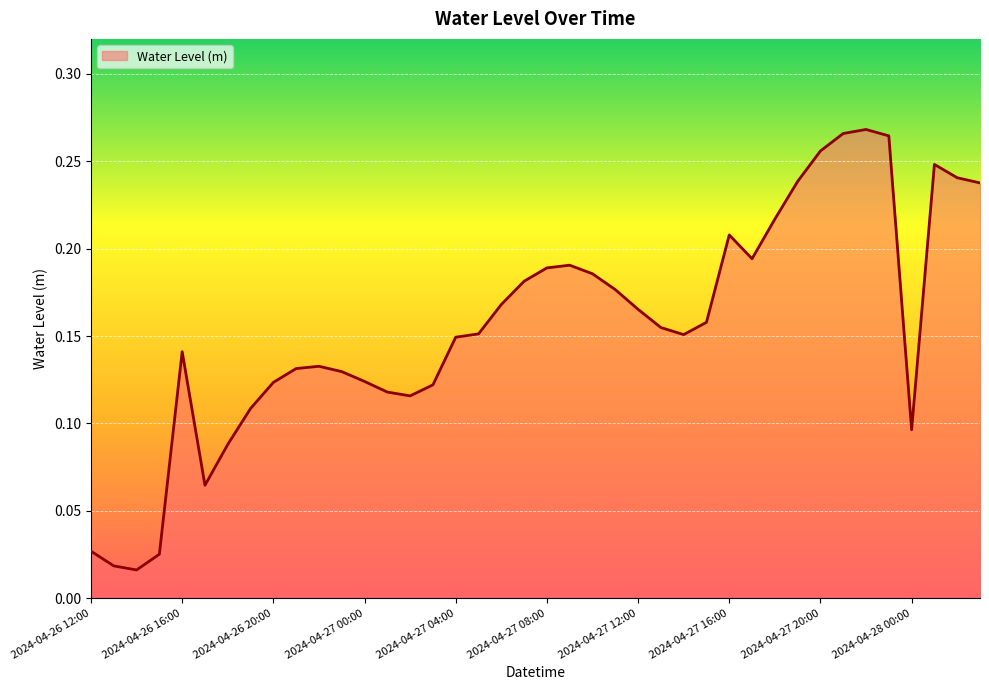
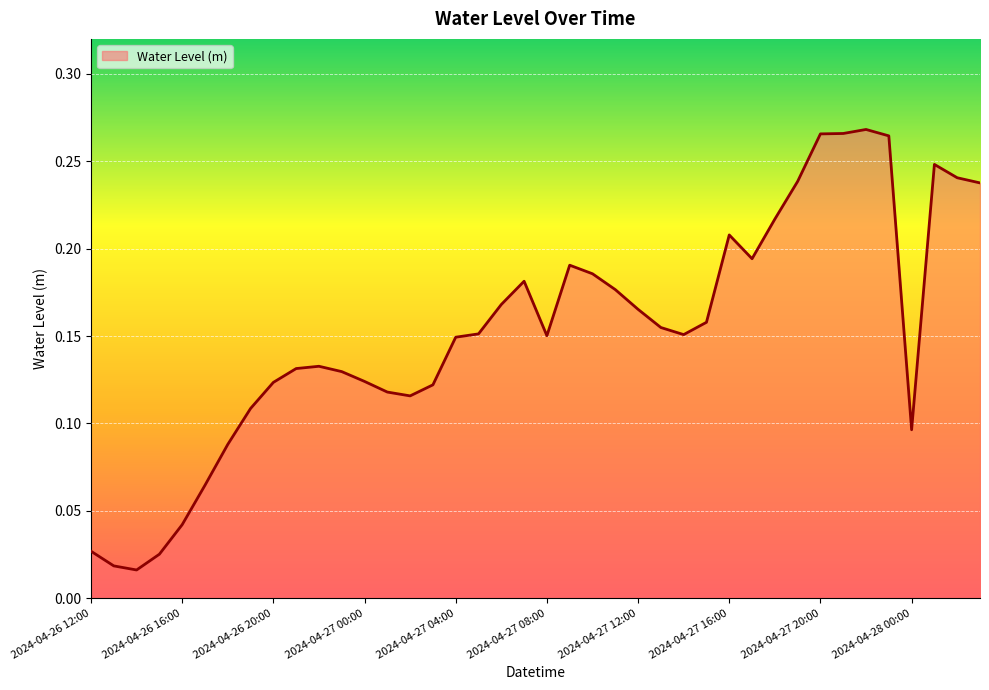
2024-04-26 16:00: 0.141 -> 0.042
2024-04-27 08:00: 0.189 -> 0.150
2024-04-27 20:00: 0.256 -> 0.266
